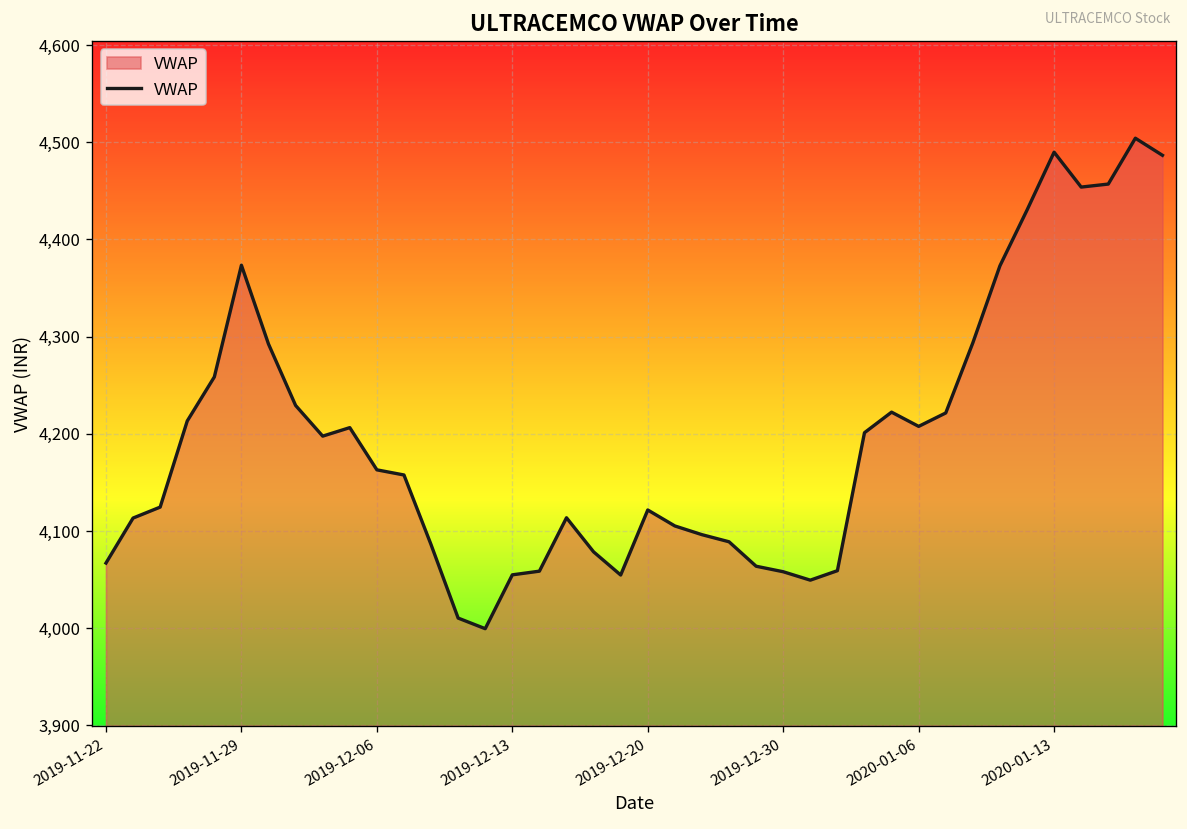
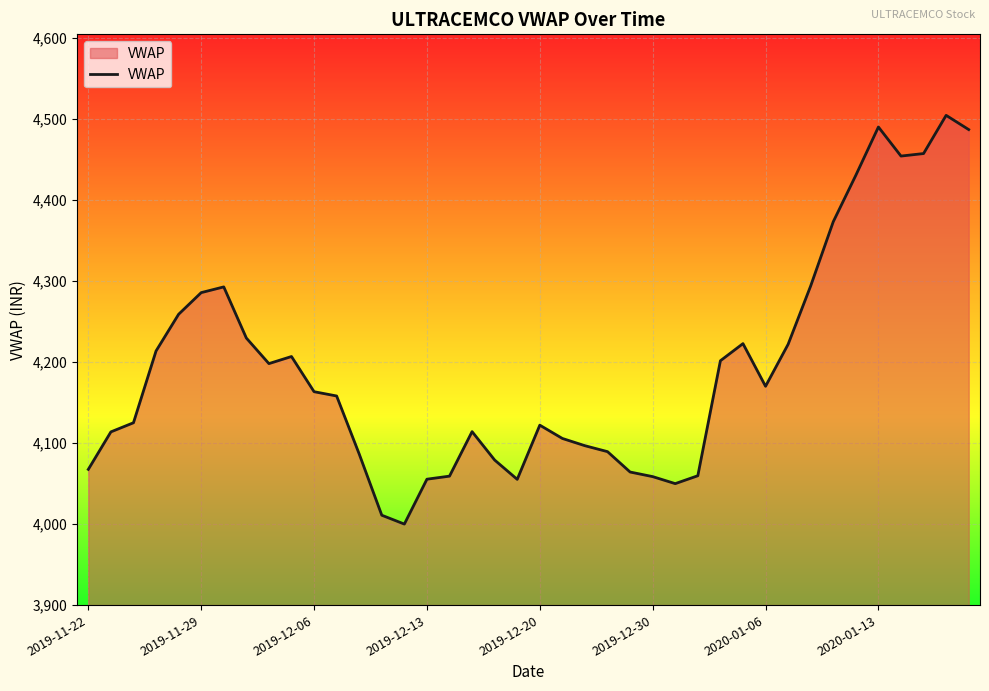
2019-11-29: 4,370 -> 4,290
2020-01-06: 4,210 -> 4,170
